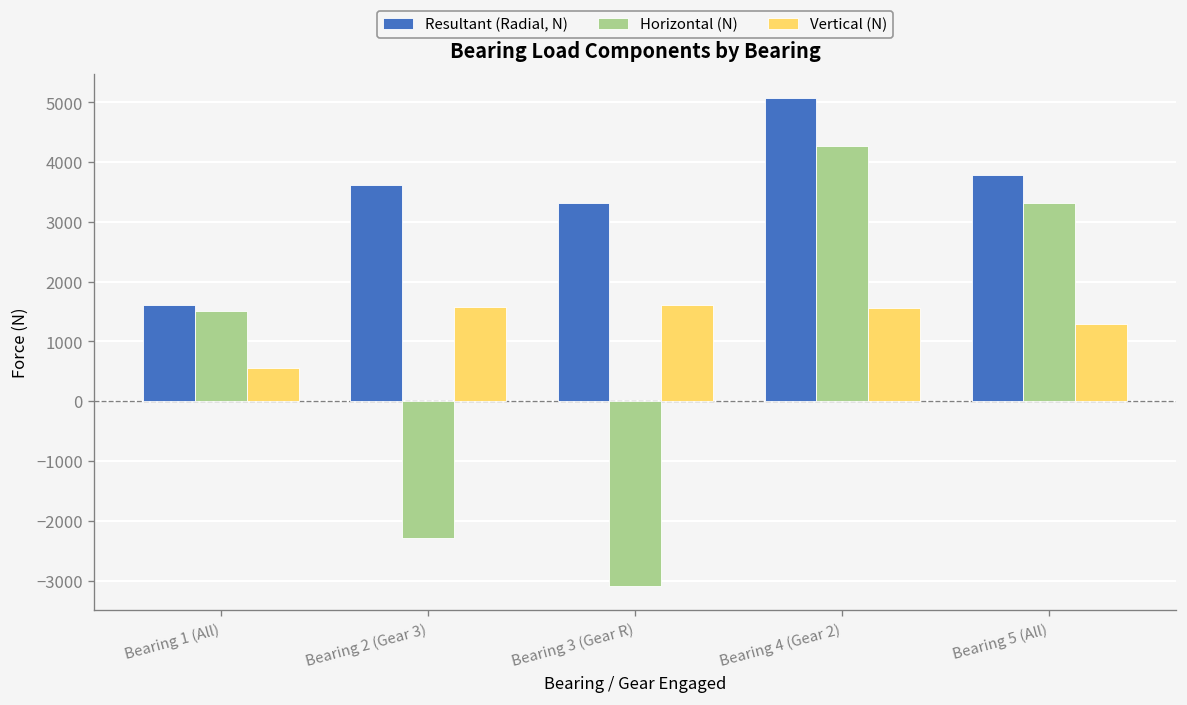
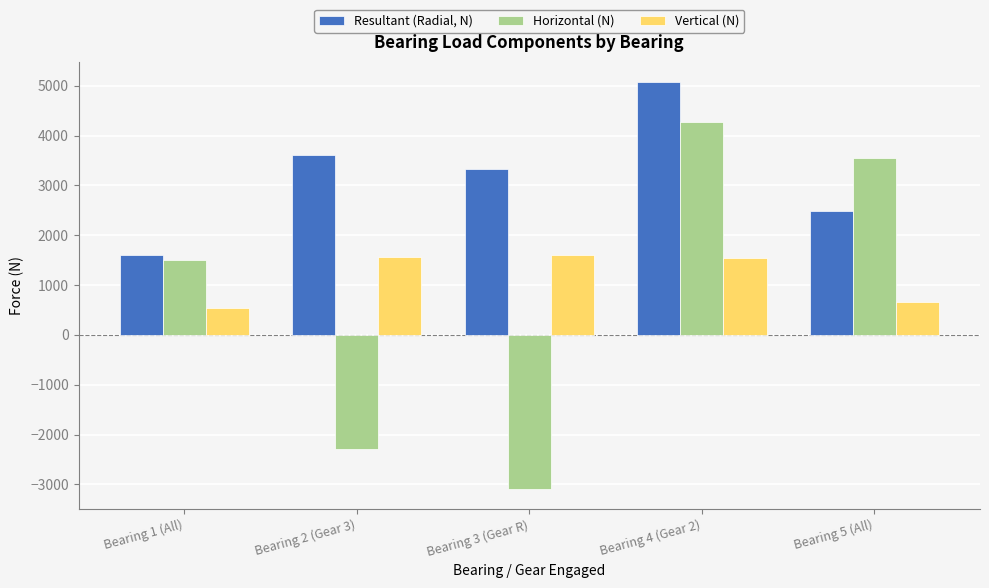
Resultant (Radial, N), Bearing 5 (All): 3800 -> 2500
Horizontal (N), Bearing 5 (All): 3300 -> 3600
Vertical (N), Bearing 5 (All): 1300 -> 700
